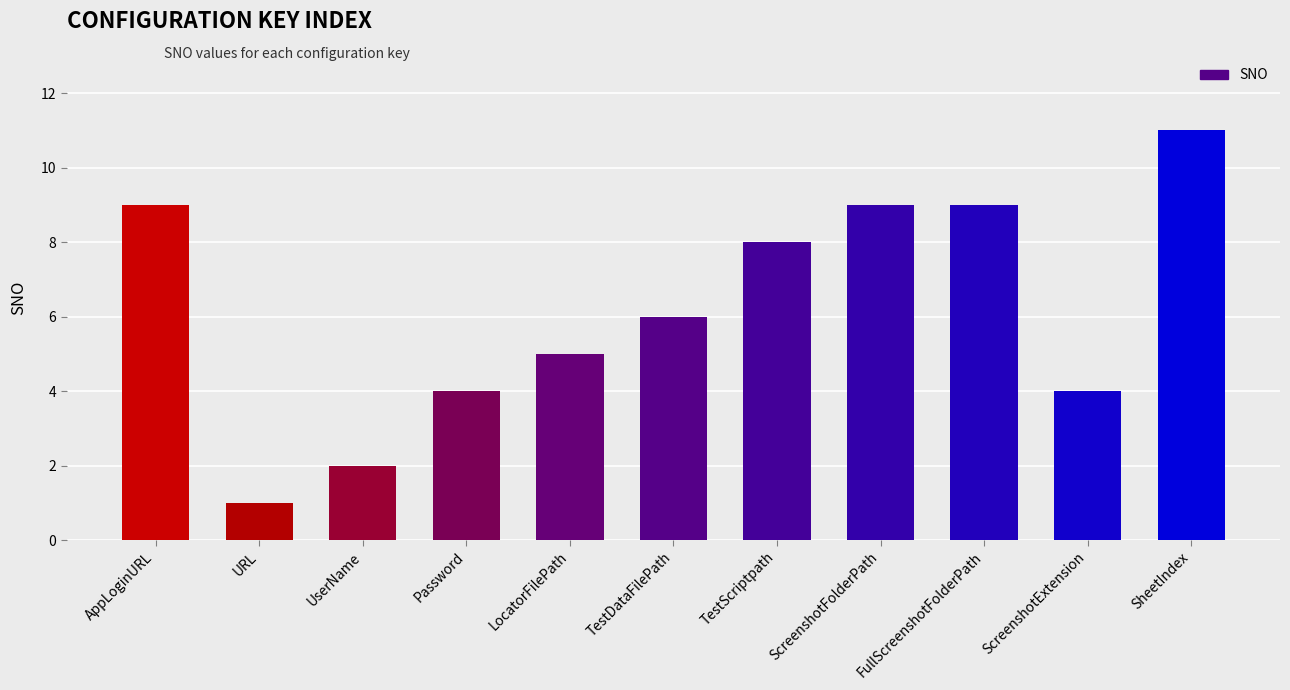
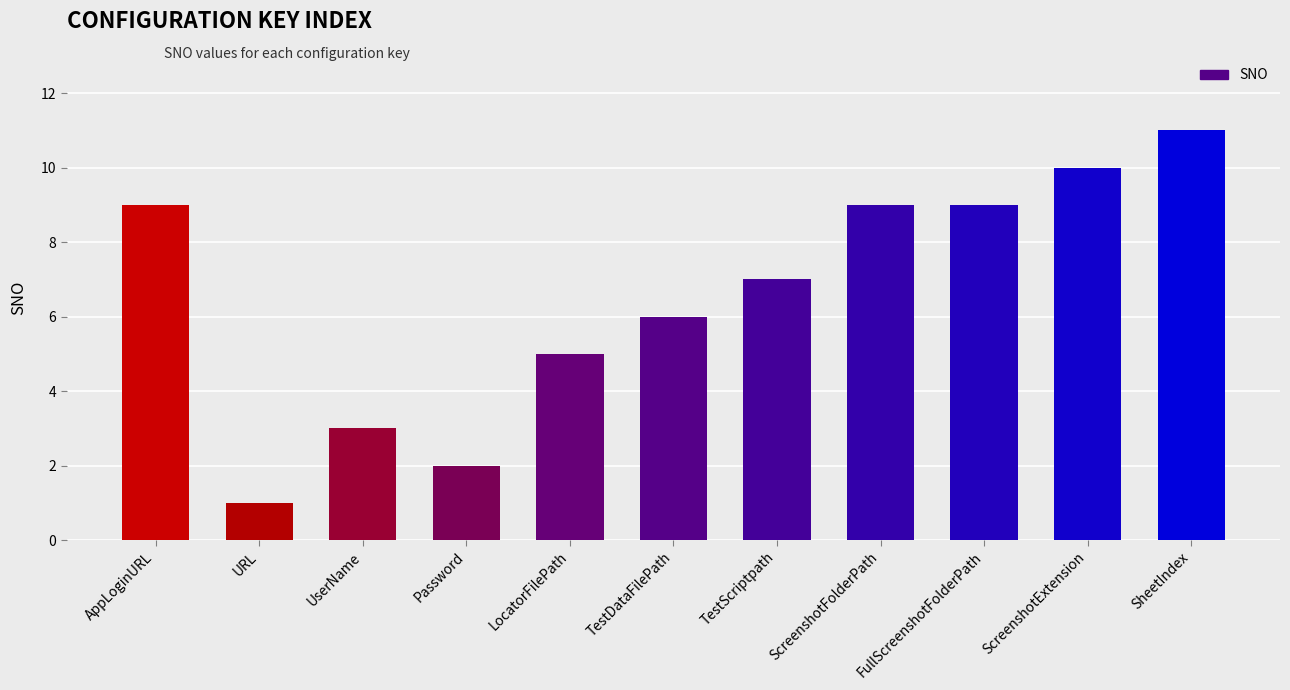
UserName: 2 -> 3
Password: 4 -> 2
TestScriptpath: 8 -> 7
ScreenshotExtension: 4 -> 10
